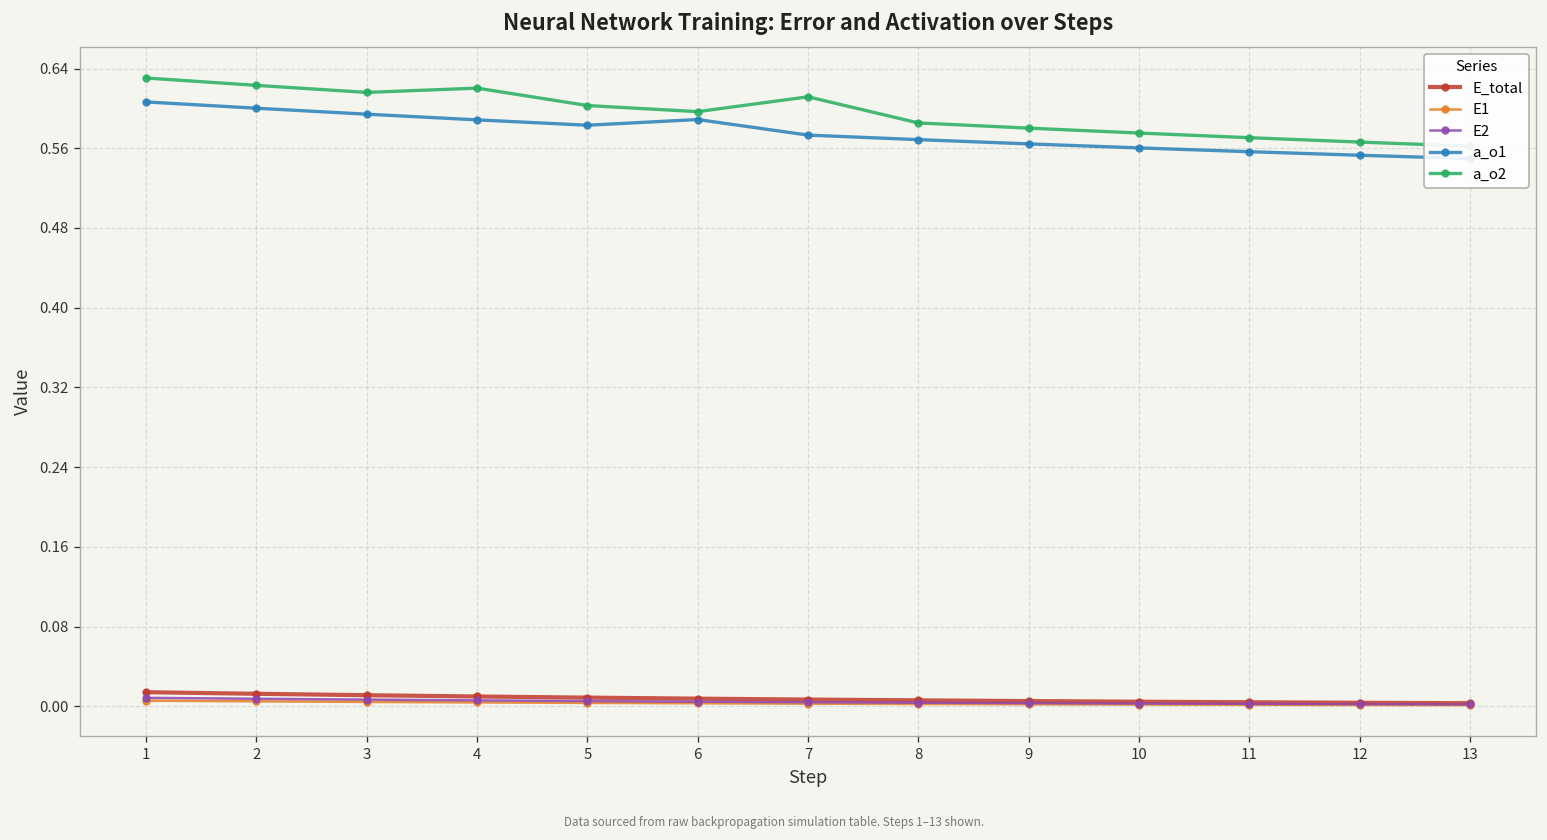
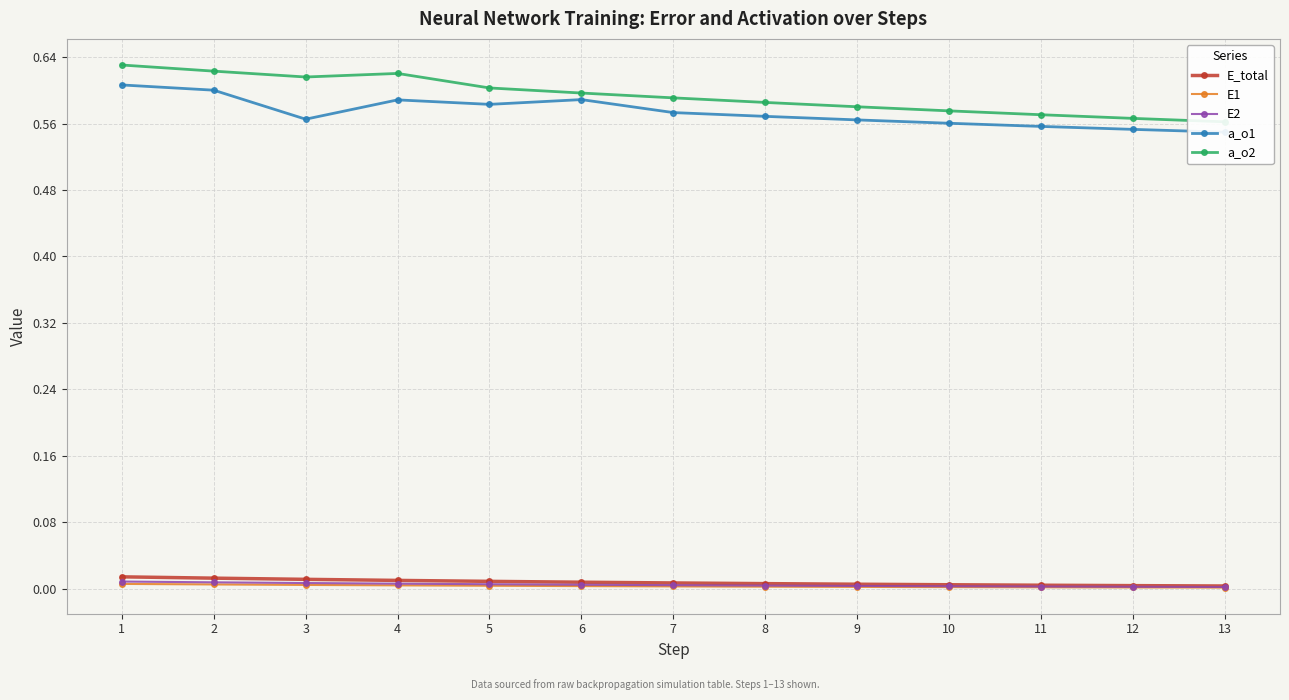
a_o1, 3: 0.59 -> 0.57
a_o2, 7: 0.61 -> 0.59
